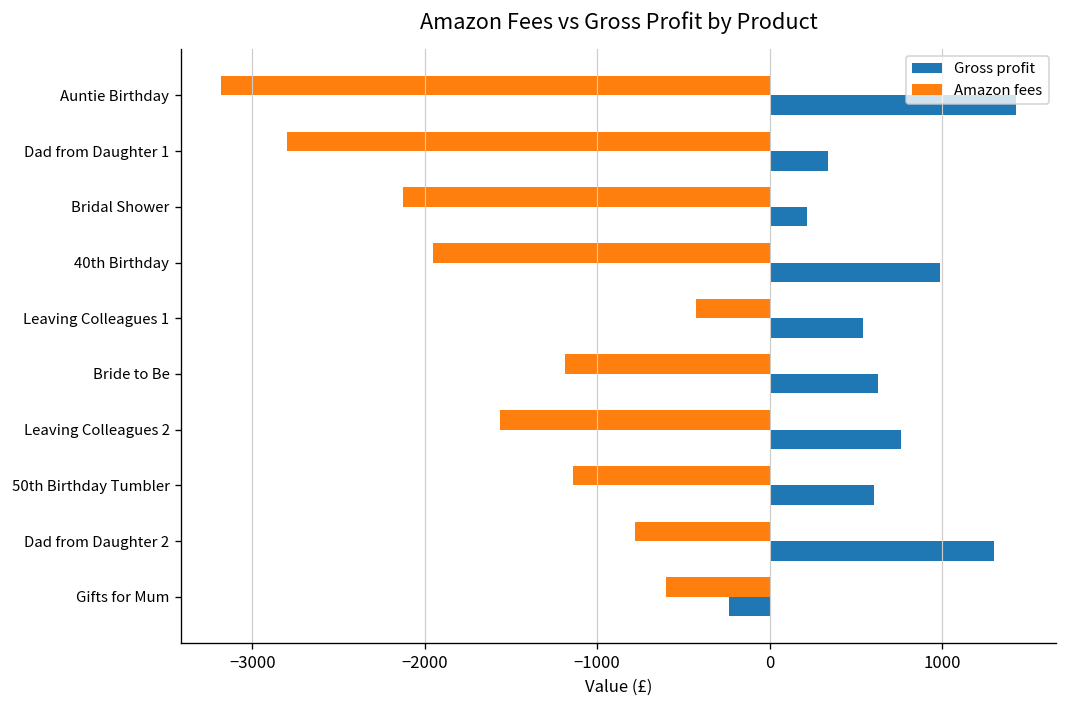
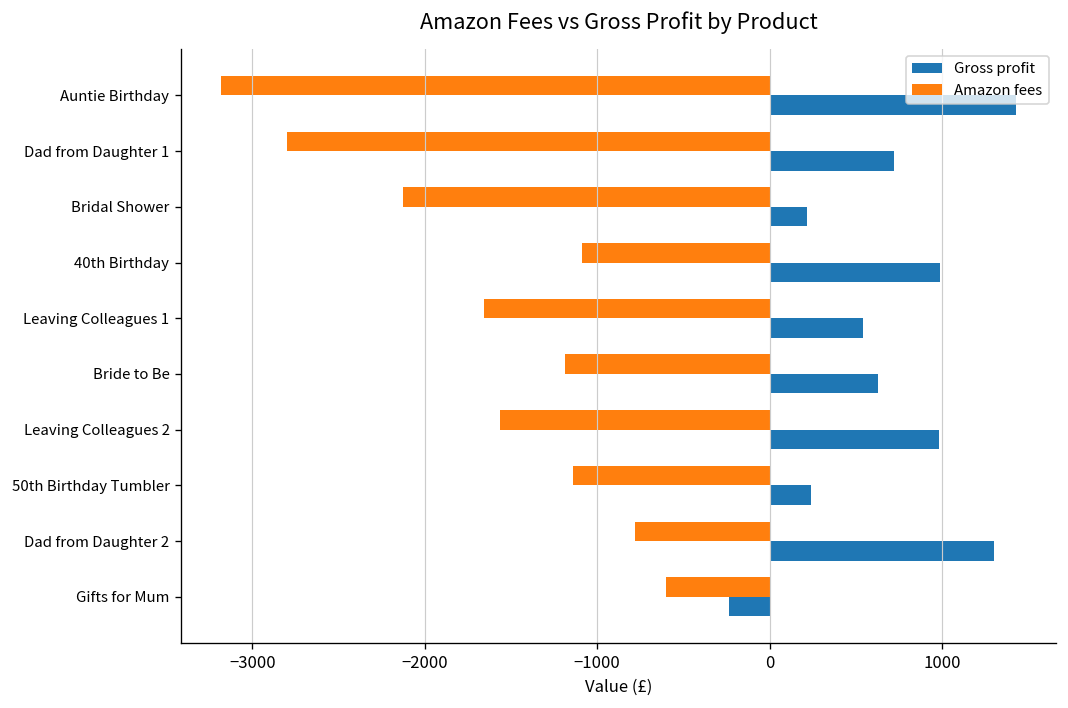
Gross profit, Dad from Daughter 1: 340 -> 720
Amazon fees, 40th Birthday: -1950 -> -1090
Amazon fees, Leaving Colleagues 1: -430 -> -1650
Gross profit, Leaving Colleagues 2: 760 -> 980
Gross profit, 50th Birthday Tumbler: 600 -> 240
